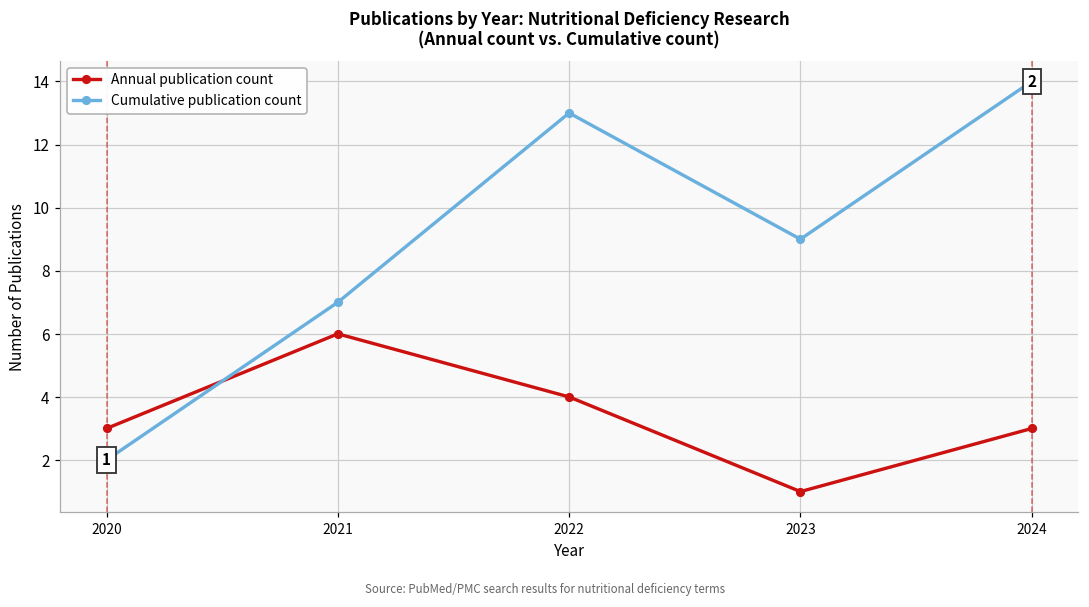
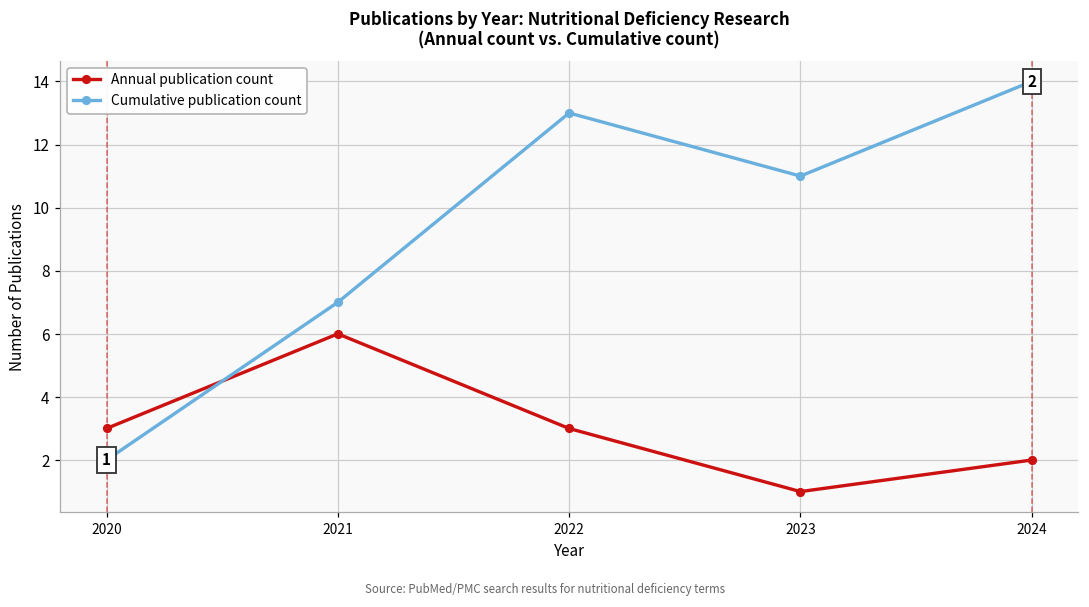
Annual publication count, 2022: 4 -> 3
Cumulative publication count, 2023: 9 -> 11
Annual publication count, 2024: 3 -> 2
